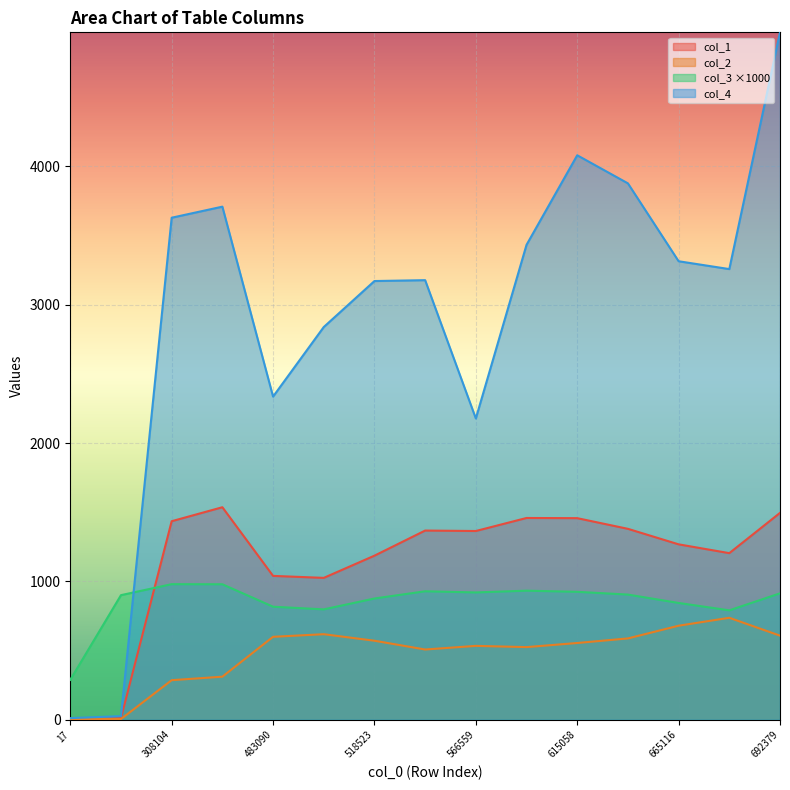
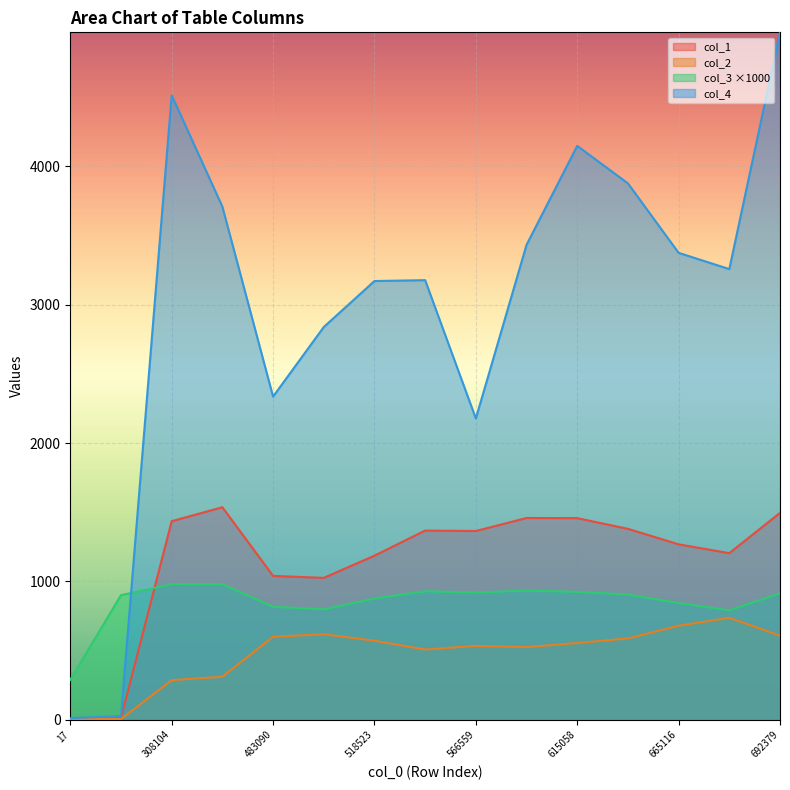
col_4, 308104: 3630 -> 4510
col_4, 615058: 4080 -> 4150
col_4, 665116: 3310 -> 3370
